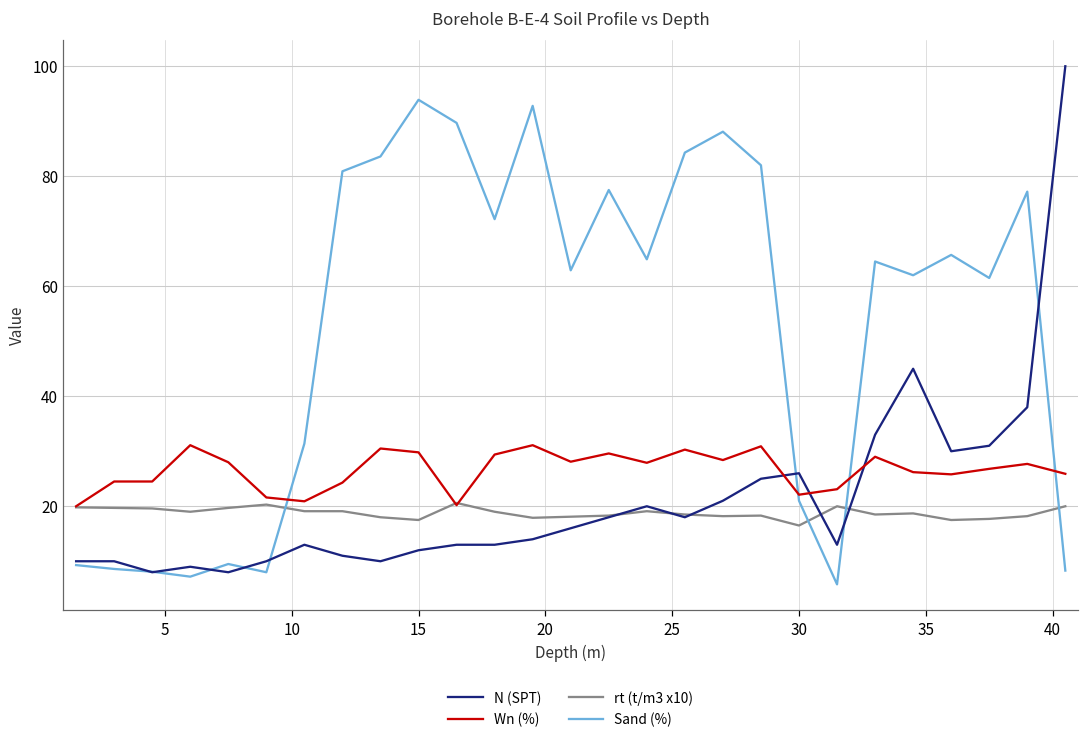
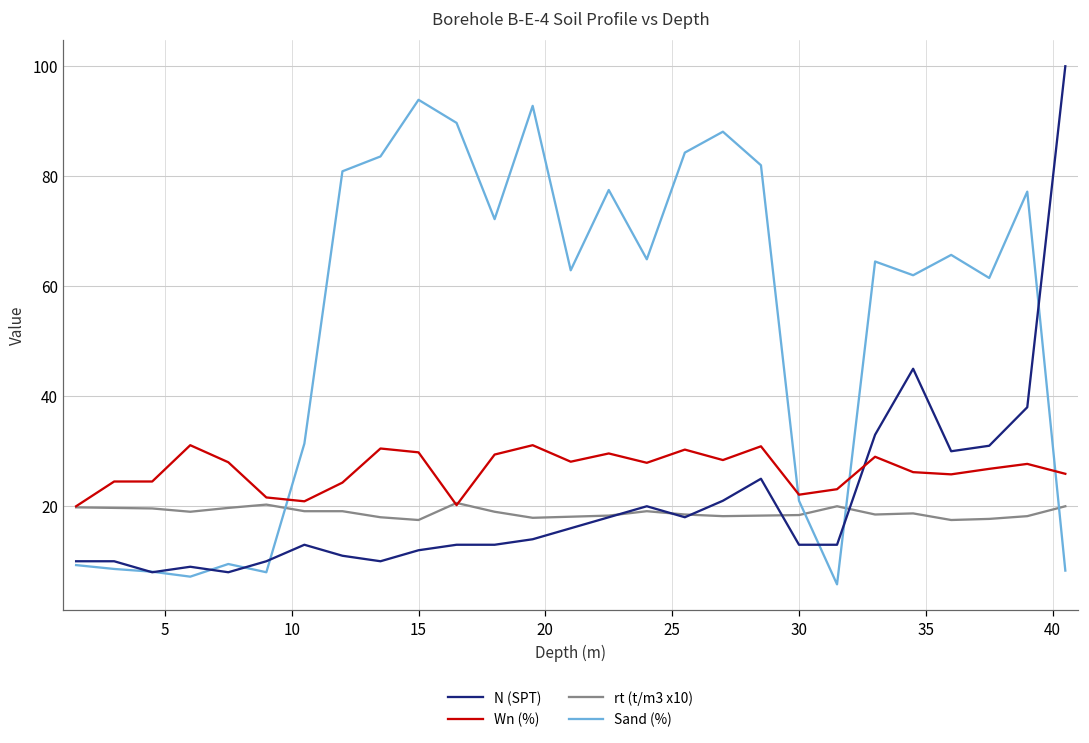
N (SPT), 30: 26 -> 13
rt (t/m3 x10), 30: 17 -> 18
